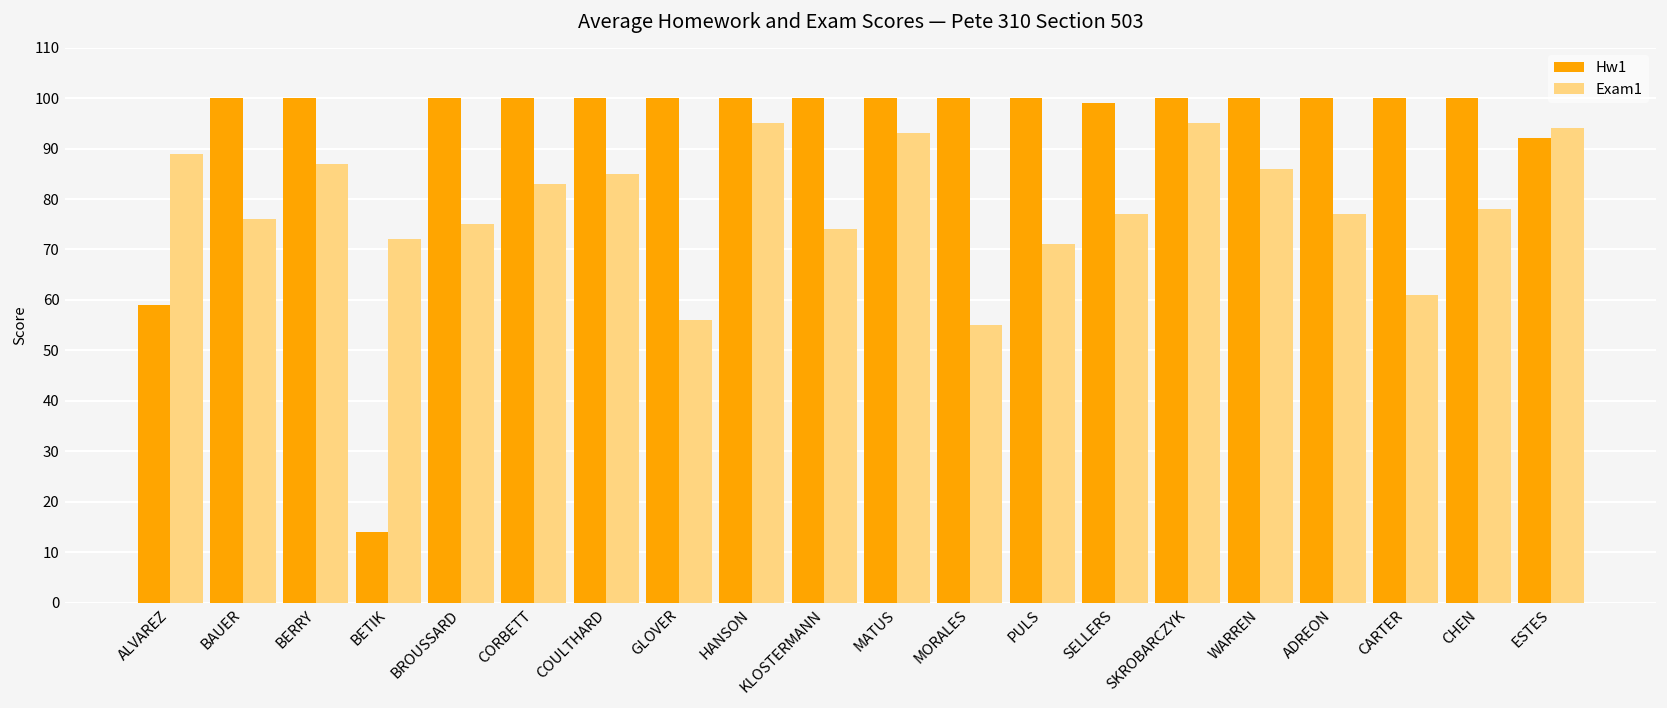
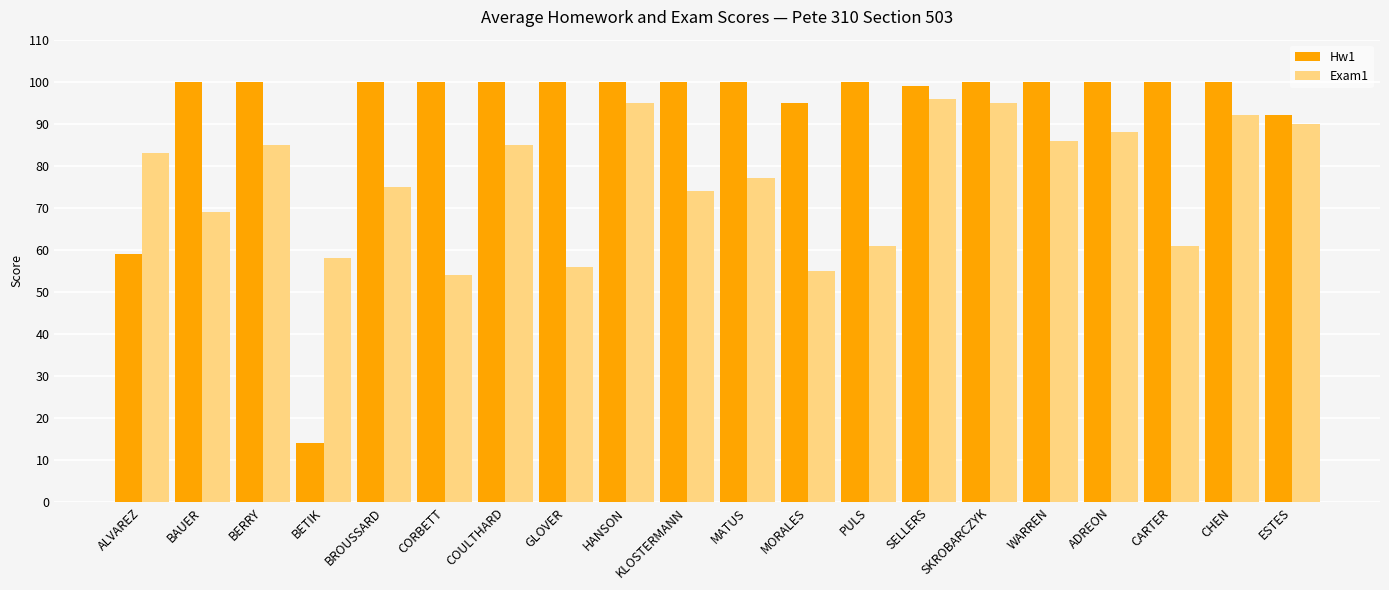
Exam1, ALVAREZ: 89 -> 83
Exam1, BAUER: 76 -> 69
Exam1, BERRY: 87 -> 85
Exam1, BETIK: 72 -> 58
Exam1, CORBETT: 83 -> 54
Exam1, MATUS: 93 -> 77
Hw1, MORALES: 100 -> 95
Exam1, PULS: 71 -> 61
Exam1, SELLERS: 77 -> 96
Exam1, ADREON: 77 -> 88
Exam1, CHEN: 78 -> 92
Exam1, ESTES: 94 -> 90
